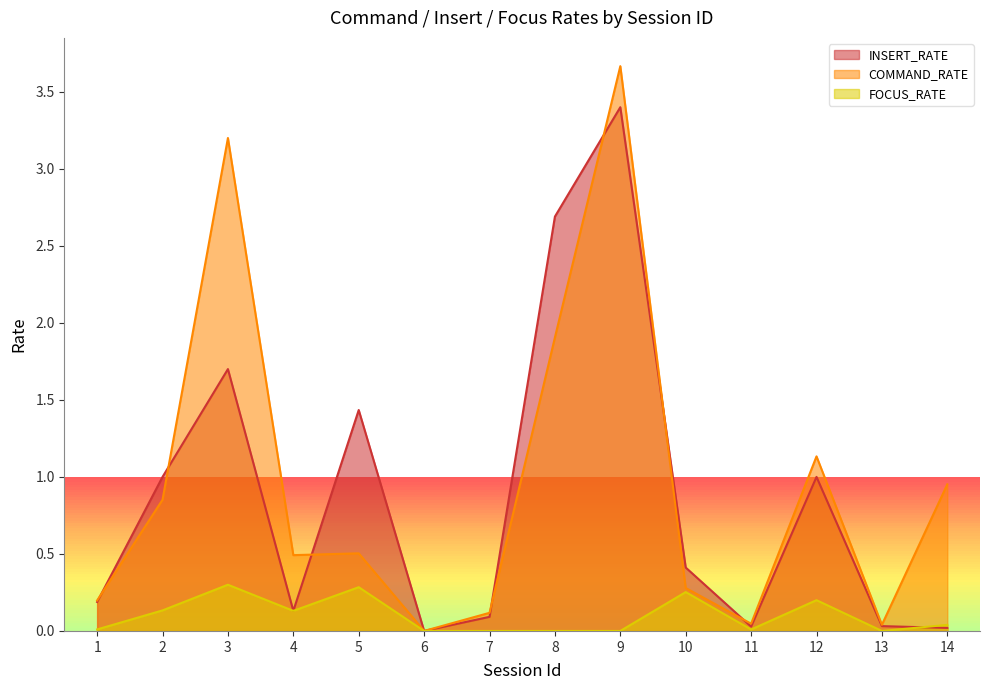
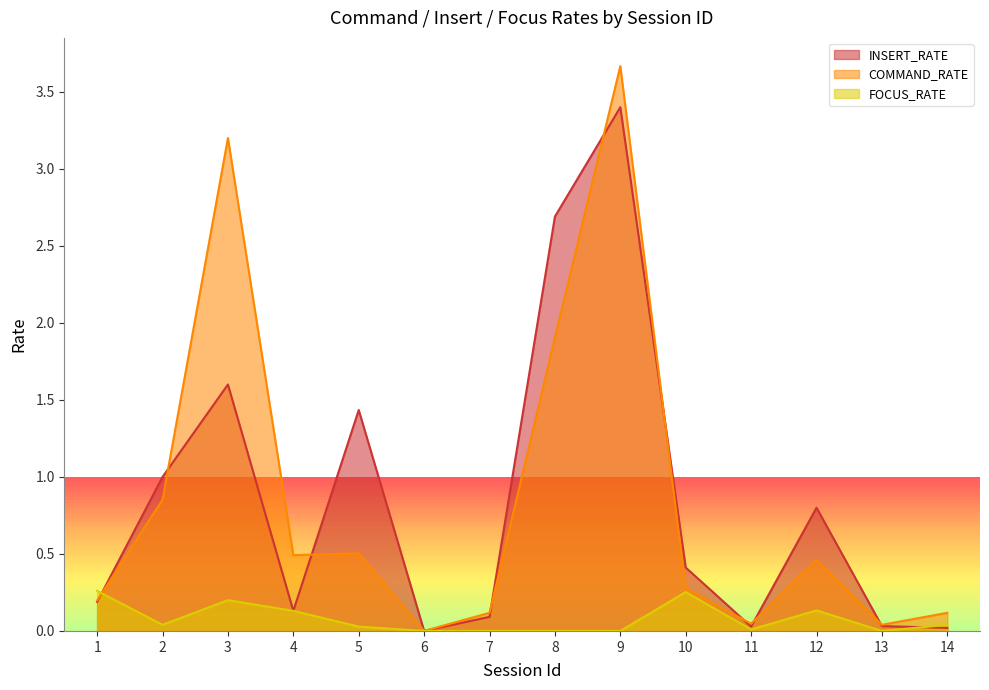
FOCUS_RATE, 1: 0.01 -> 0.26
FOCUS_RATE, 2: 0.13 -> 0.04
INSERT_RATE, 3: 1.7 -> 1.6
FOCUS_RATE, 3: 0.3 -> 0.2
FOCUS_RATE, 5: 0.28 -> 0.03
INSERT_RATE, 12: 1.0 -> 0.8
COMMAND_RATE, 12: 1.13 -> 0.46
FOCUS_RATE, 12: 0.20 -> 0.13
COMMAND_RATE, 14: 0.95 -> 0.12
